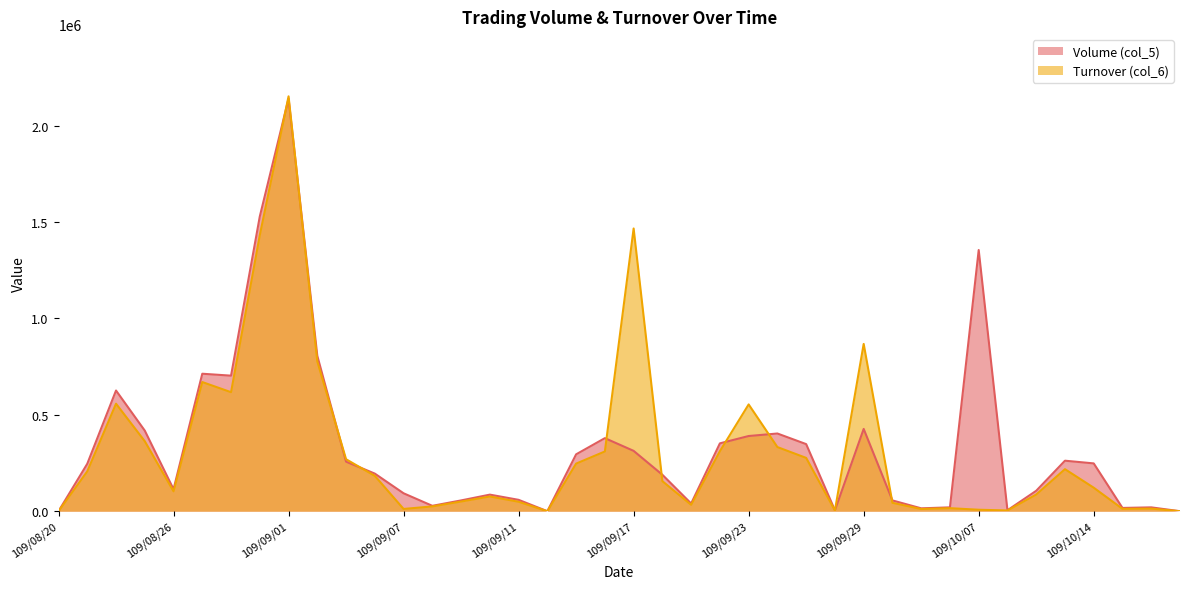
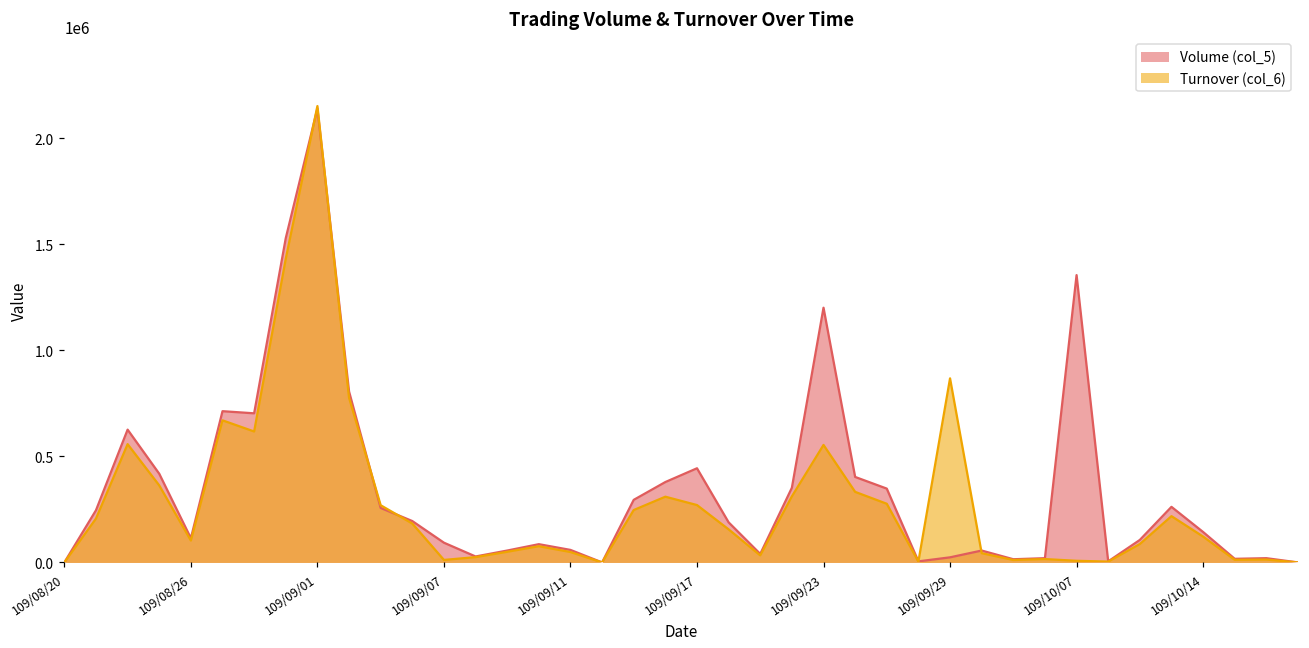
Volume (col_5), 109/09/17: 310000 -> 440000
Turnover (col_6), 109/09/17: 1470000 -> 270000
Volume (col_5), 109/09/23: 390000 -> 1200000
Volume (col_5), 109/09/29: 430000 -> 20000
Volume (col_5), 109/10/14: 250000 -> 140000
